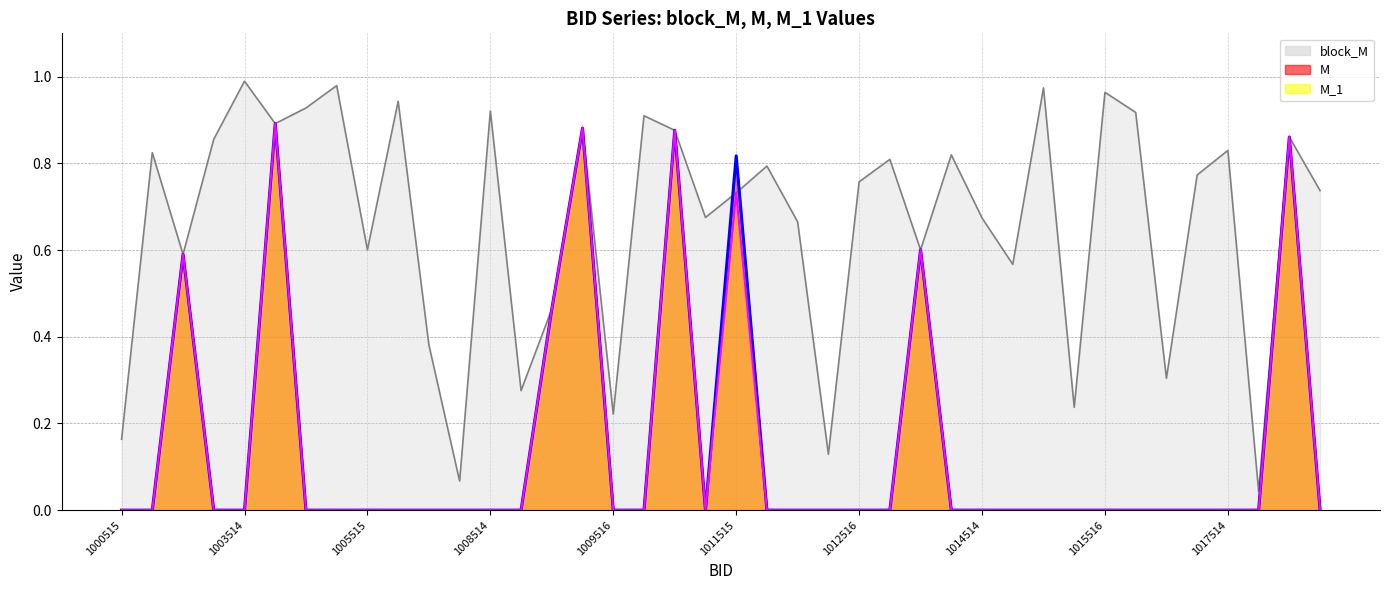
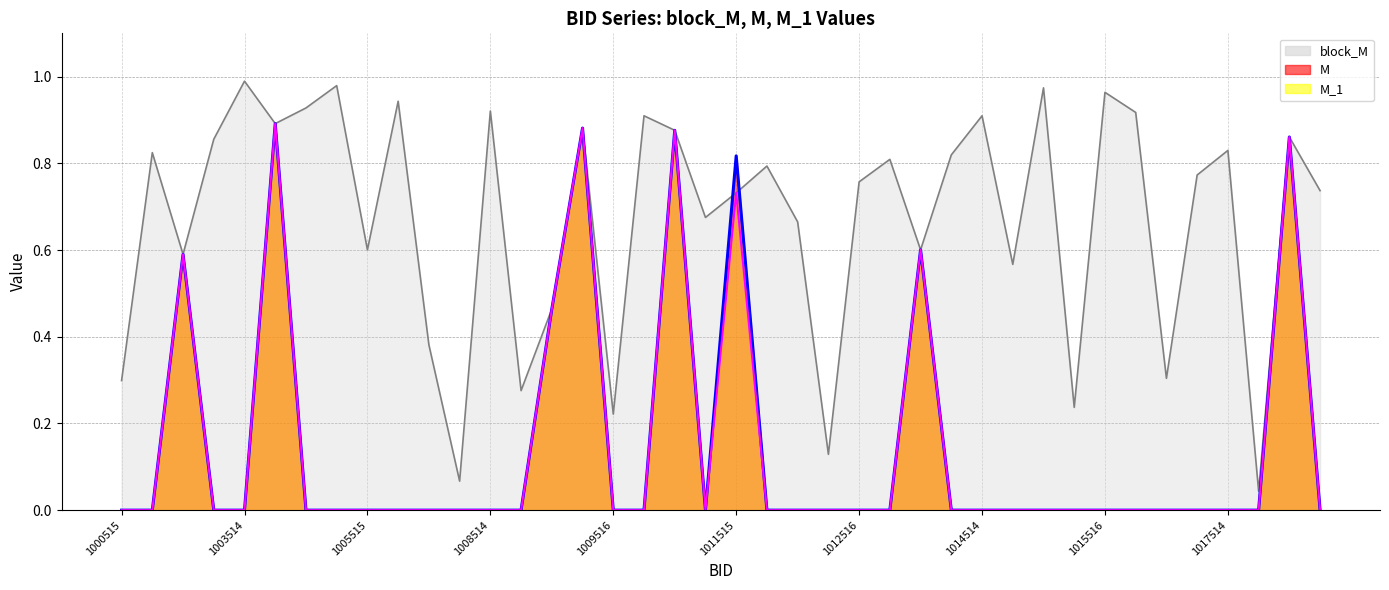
block_M, 1000515: 0.16 -> 0.30
block_M, 1014514: 0.67 -> 0.91
